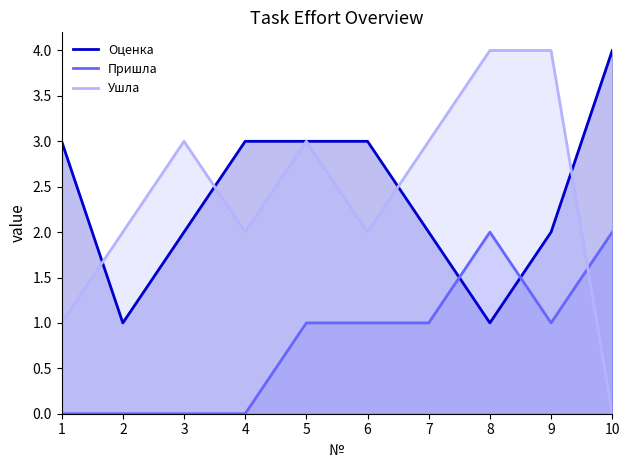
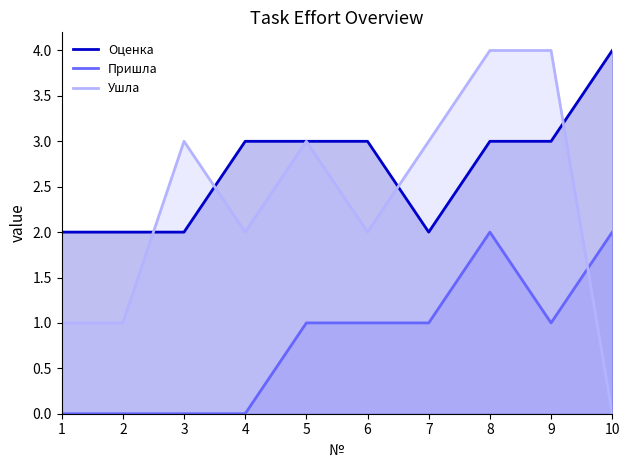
Оценка, 1: 3 -> 2
Оценка, 2: 1 -> 2
Ушла, 2: 2 -> 1
Оценка, 8: 1 -> 3
Оценка, 9: 2 -> 3
